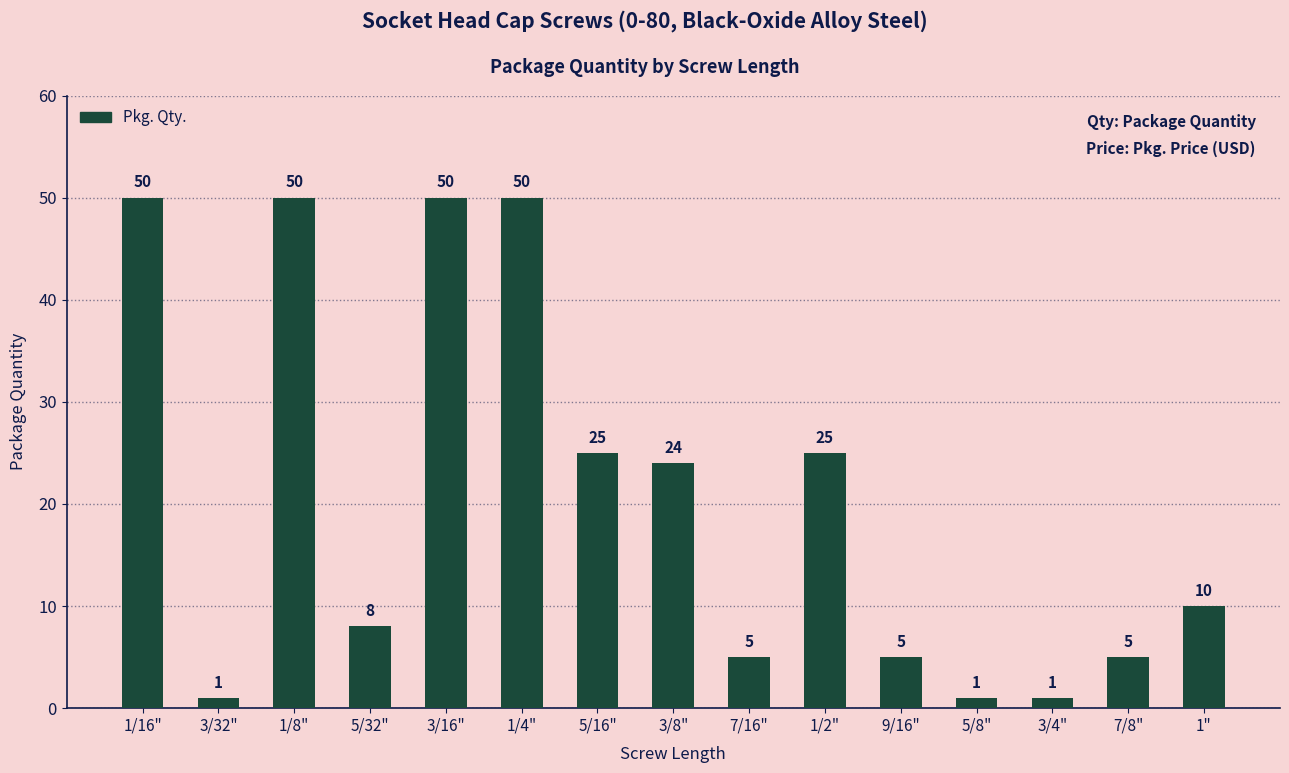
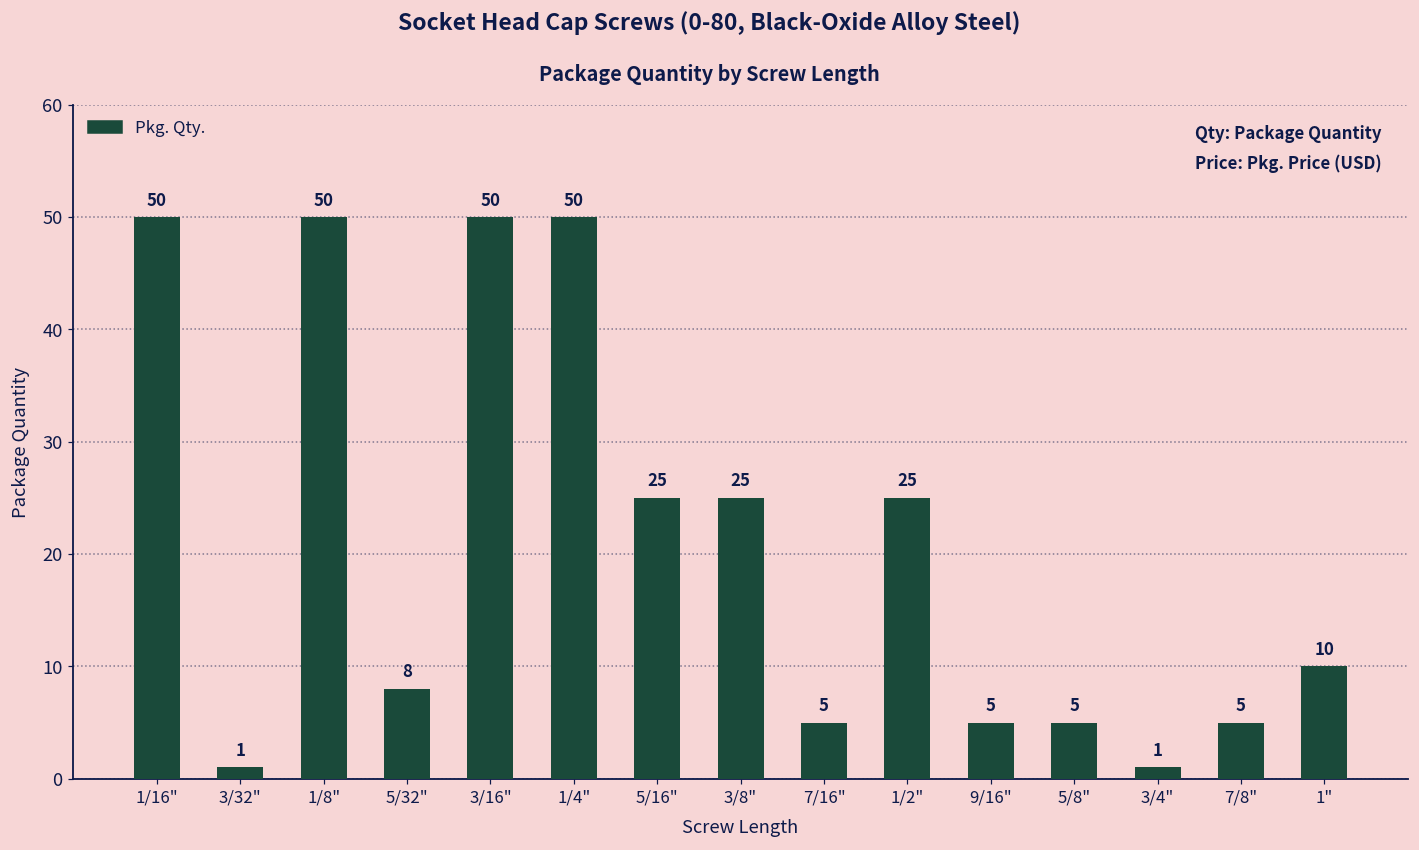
3/8": 24 -> 25
5/8": 1 -> 5
